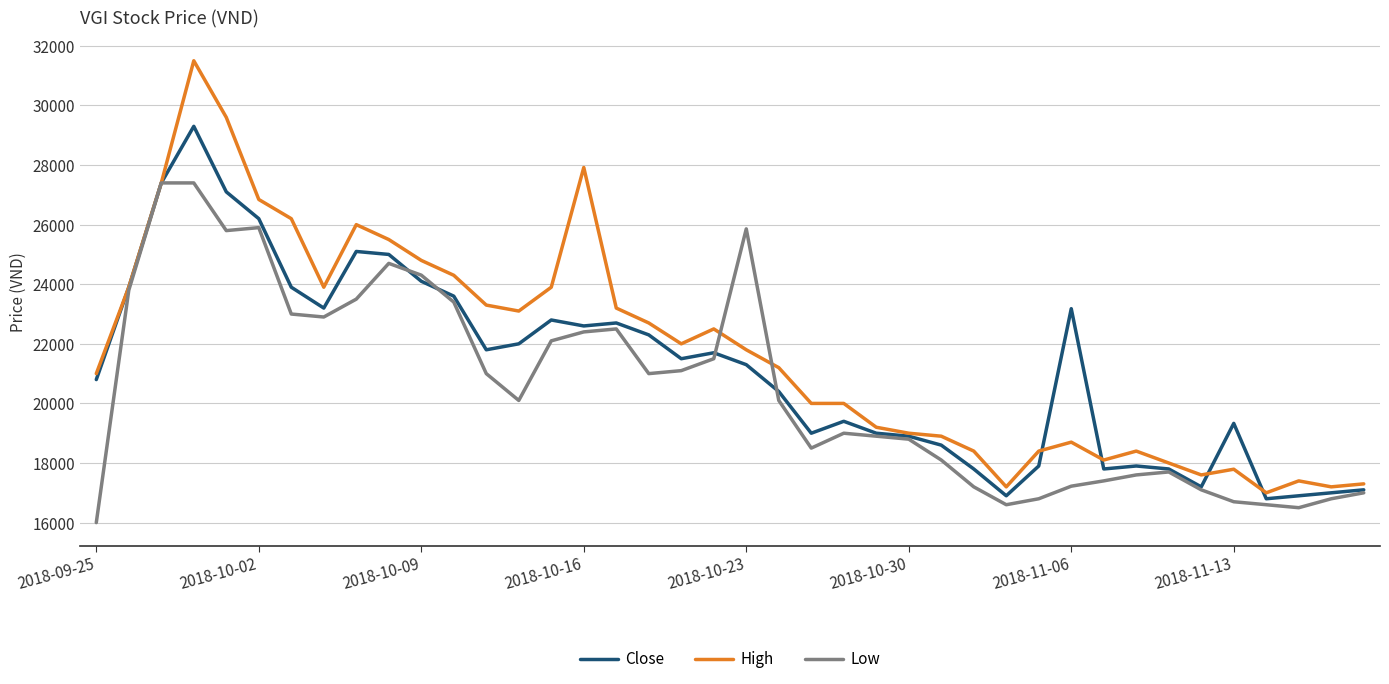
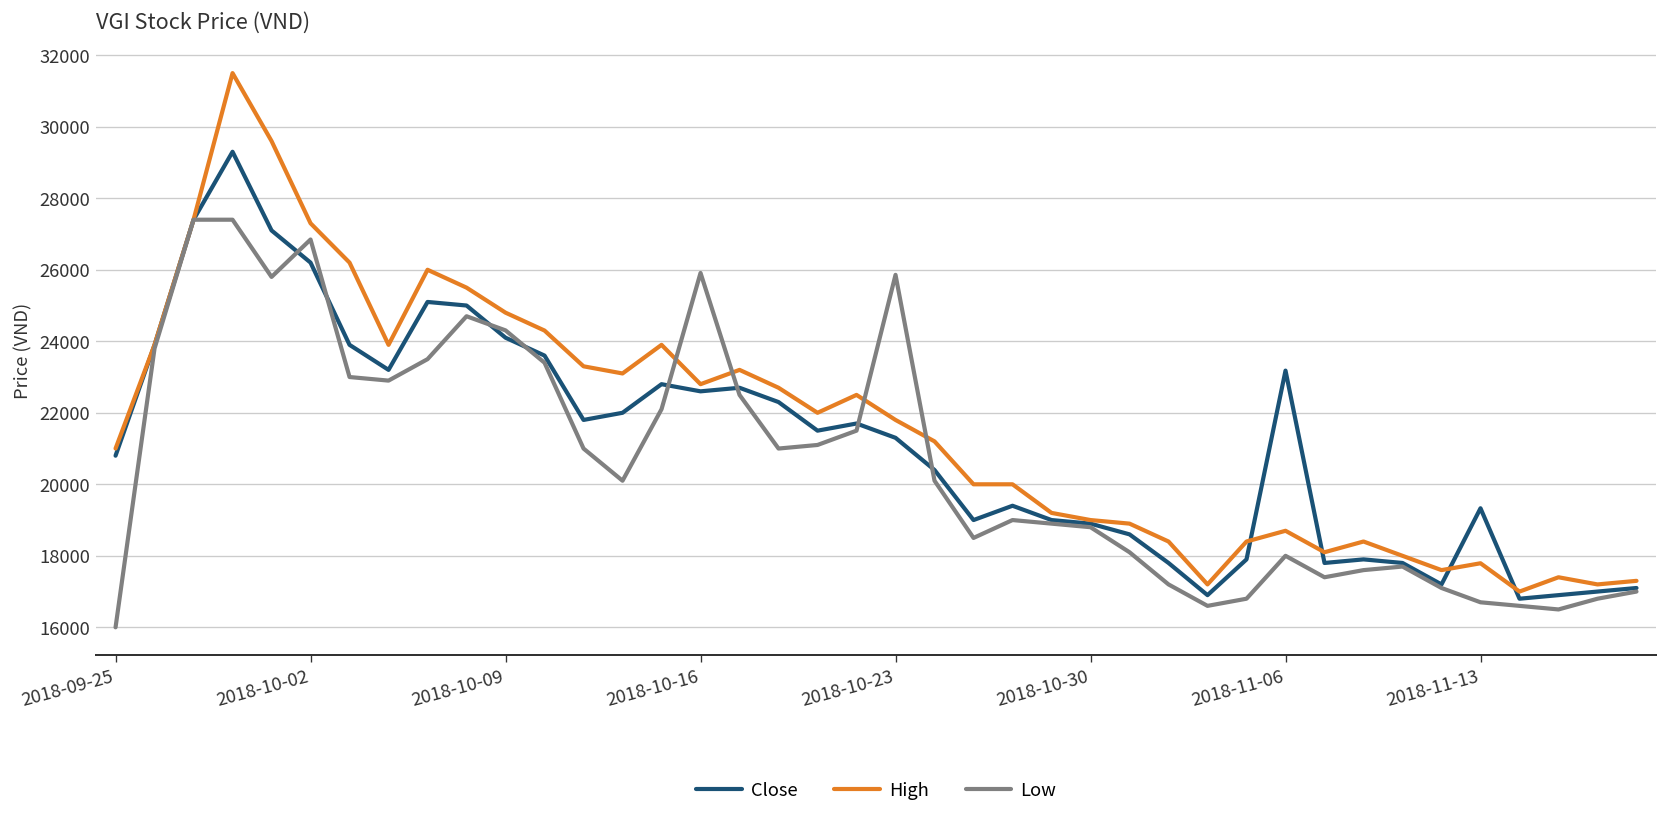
High, 2018-10-02: 26800 -> 27300
Low, 2018-10-02: 25900 -> 26800
High, 2018-10-16: 27900 -> 22800
Low, 2018-10-16: 22400 -> 25900
Low, 2018-11-06: 17200 -> 18000
